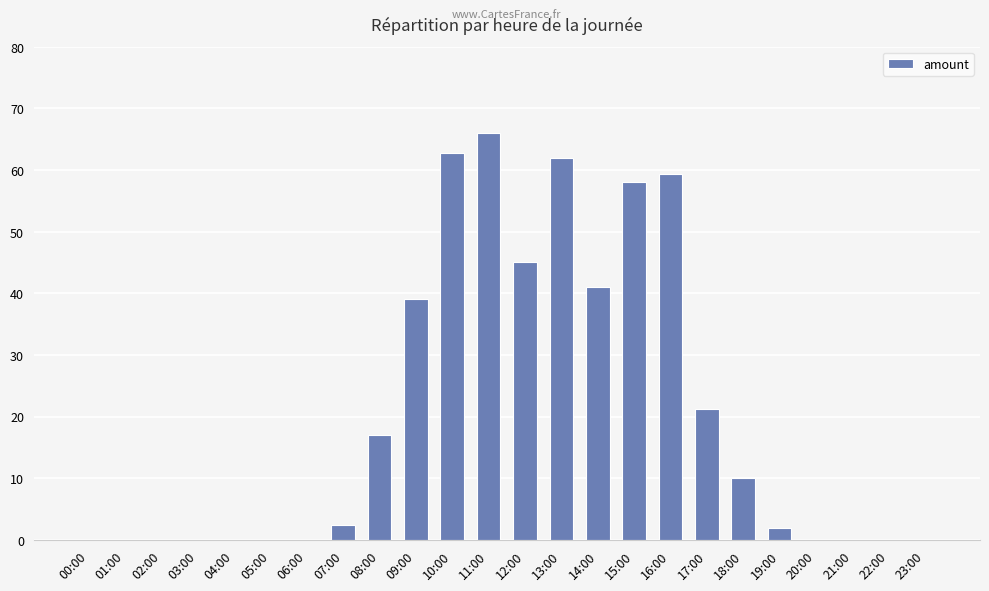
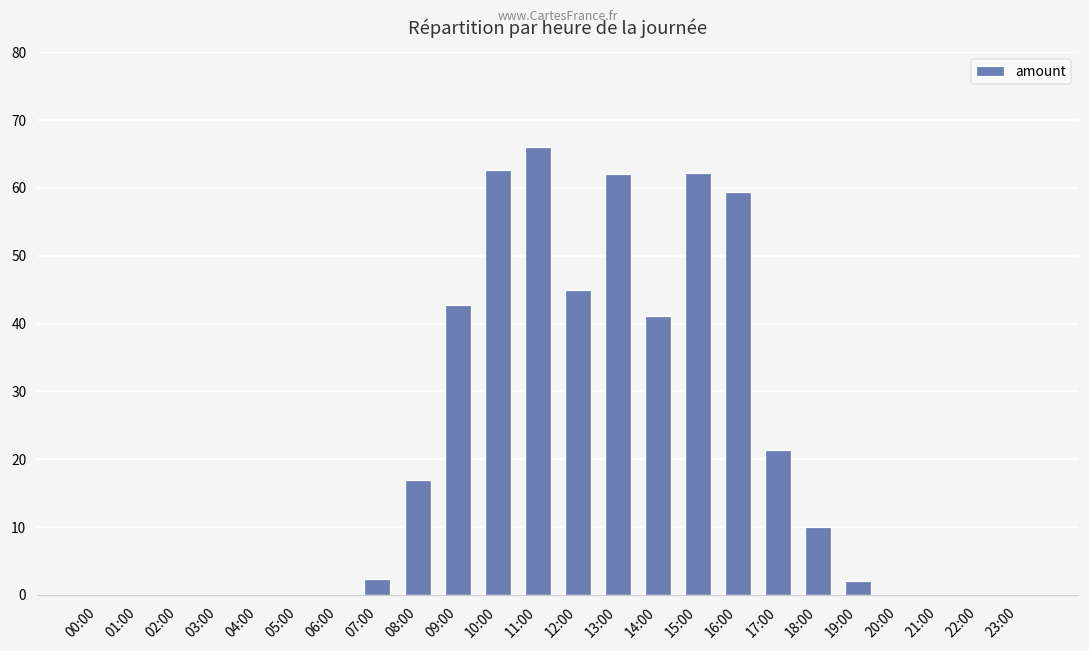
09:00: 39 -> 43
15:00: 58 -> 62
